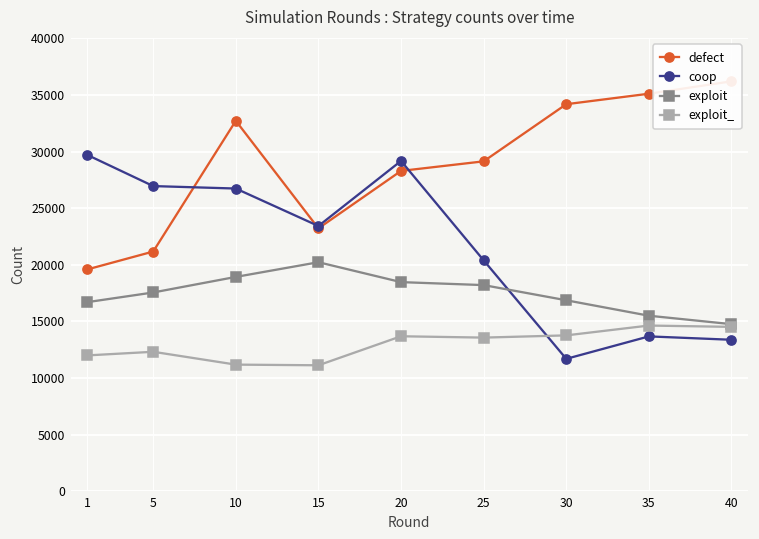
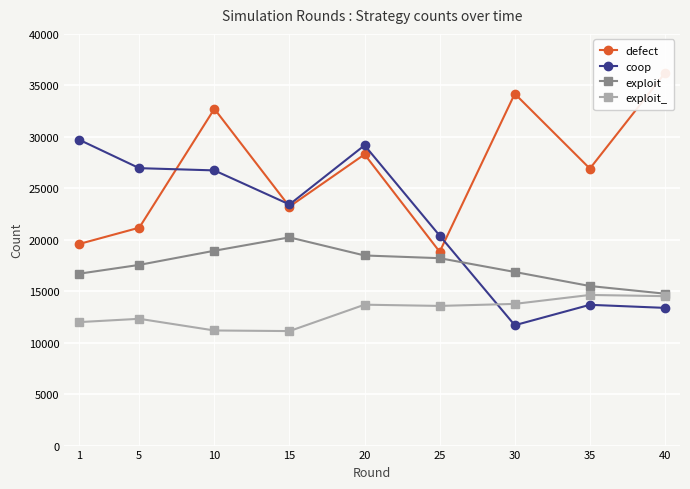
defect, 25: 29100 -> 18800
defect, 35: 35100 -> 26900
